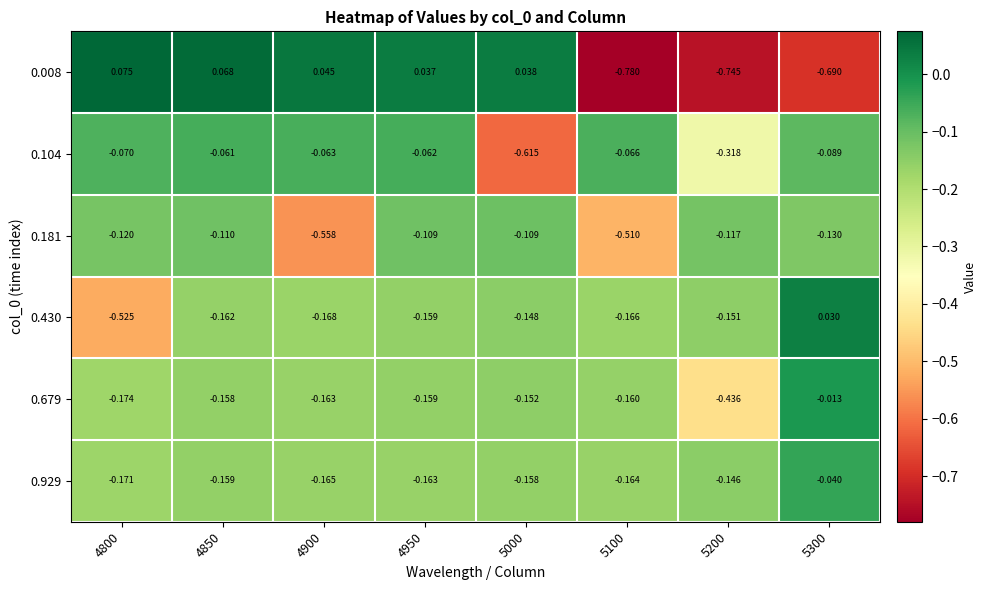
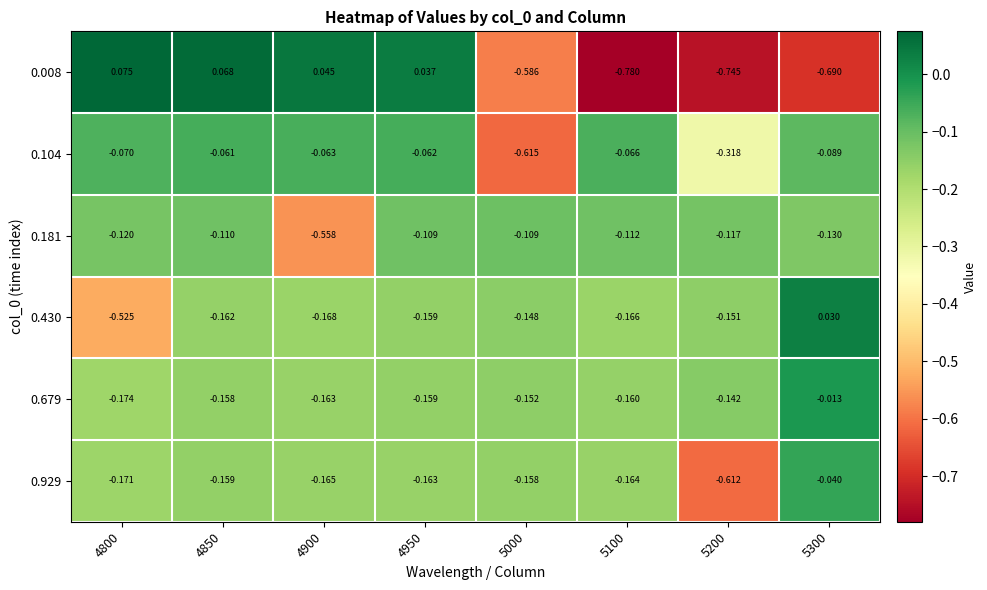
0.008, 5000: 0.038 -> -0.586
0.181, 5100: -0.510 -> -0.112
0.679, 5200: -0.436 -> -0.142
0.929, 5200: -0.146 -> -0.612
